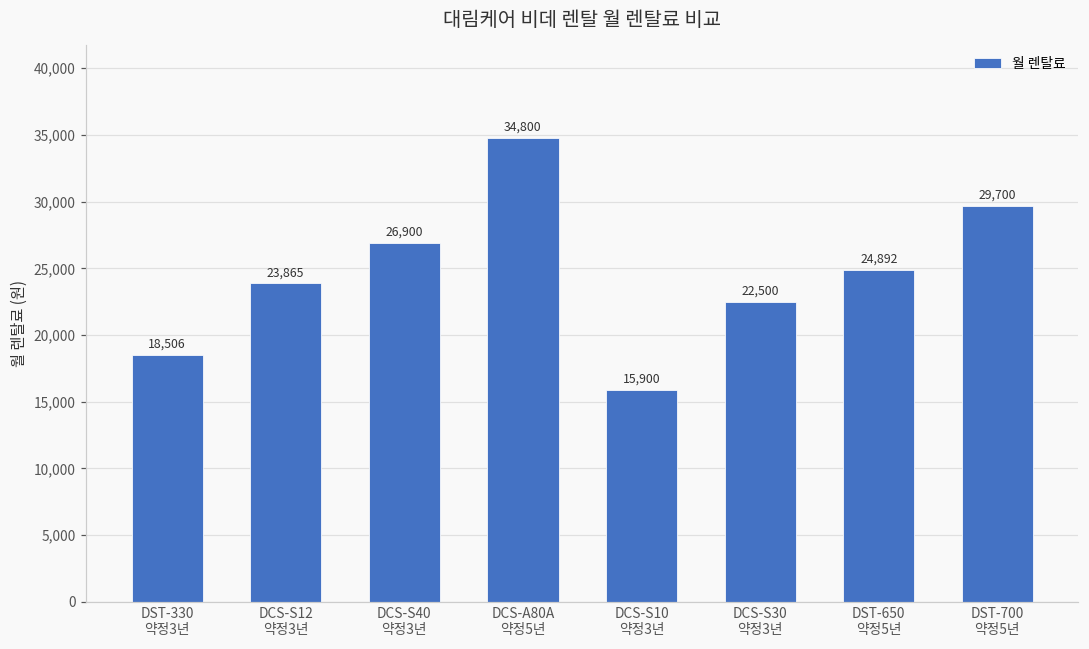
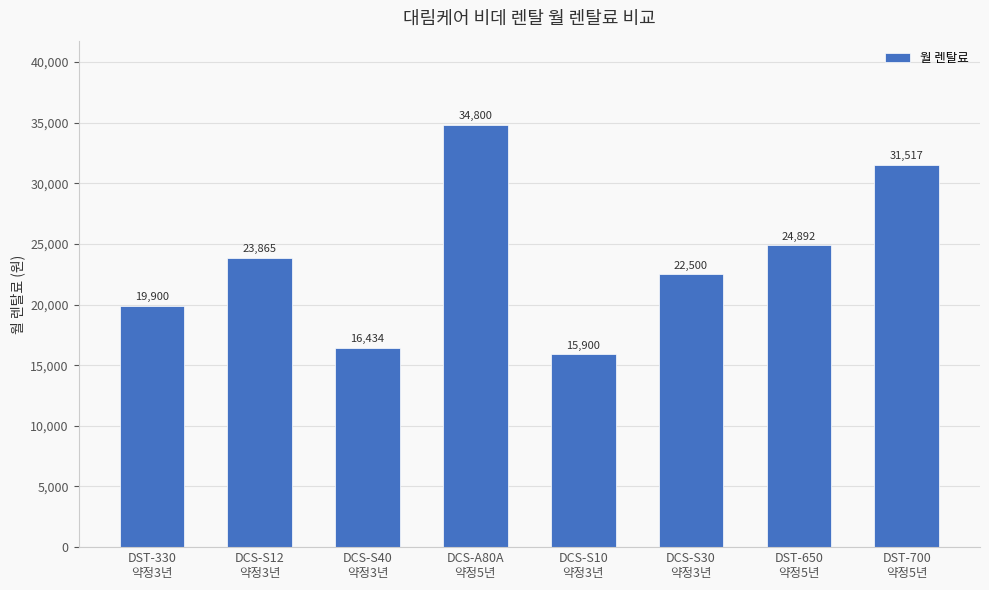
DST-330 약정3년: 18,506 -> 19,900
DCS-S40 약정3년: 26,900 -> 16,434
DST-700 약정5년: 29,700 -> 31,517
